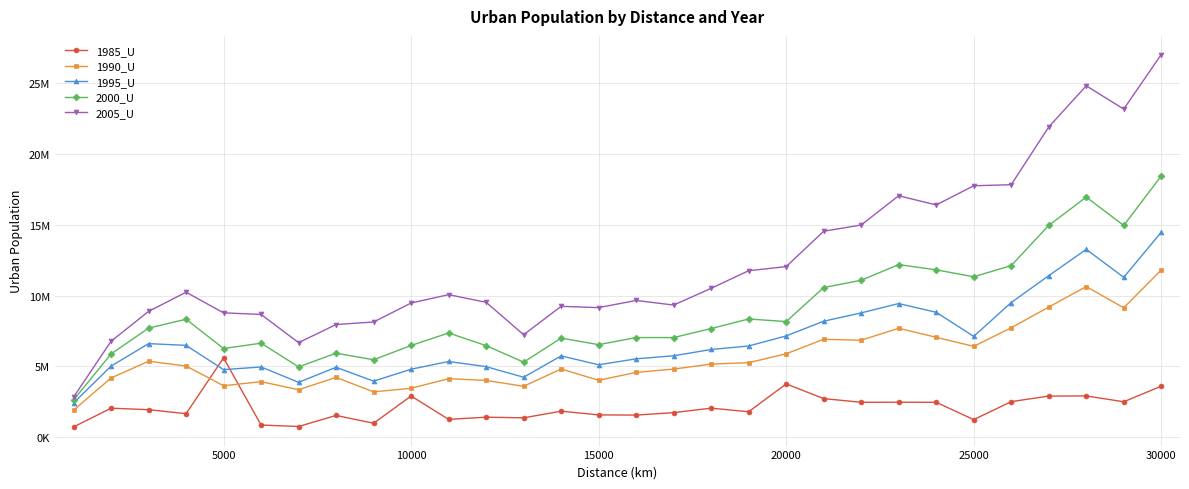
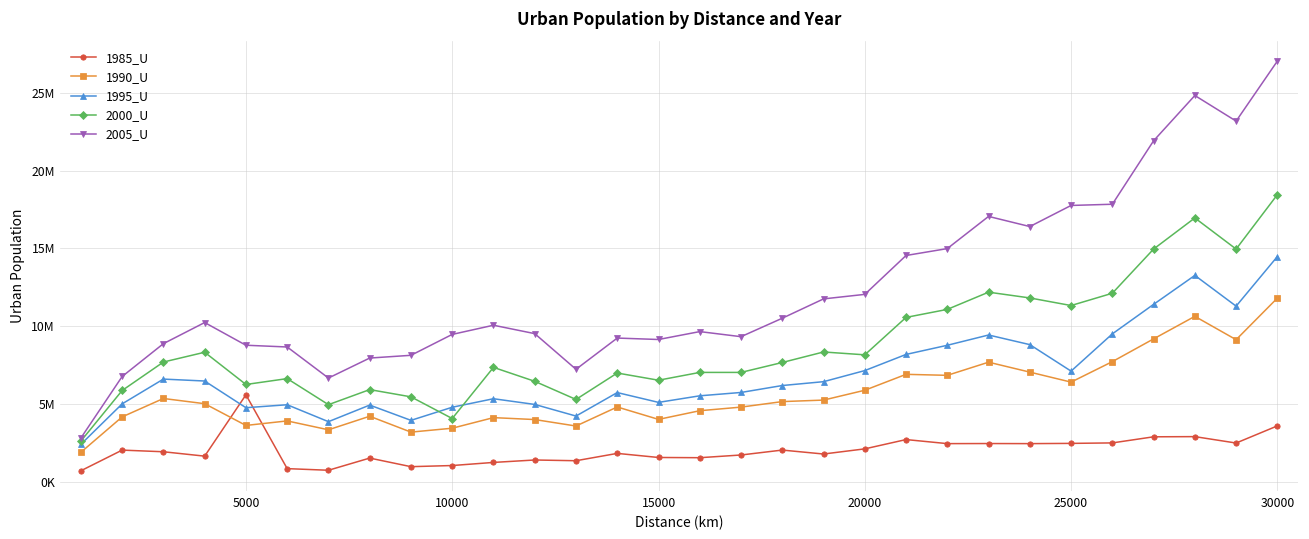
1985_U, 10000: 2900000 -> 1100000
2000_U, 10000: 6500000 -> 4100000
1985_U, 20000: 3800000 -> 2100000
1985_U, 25000: 1200000 -> 2500000
